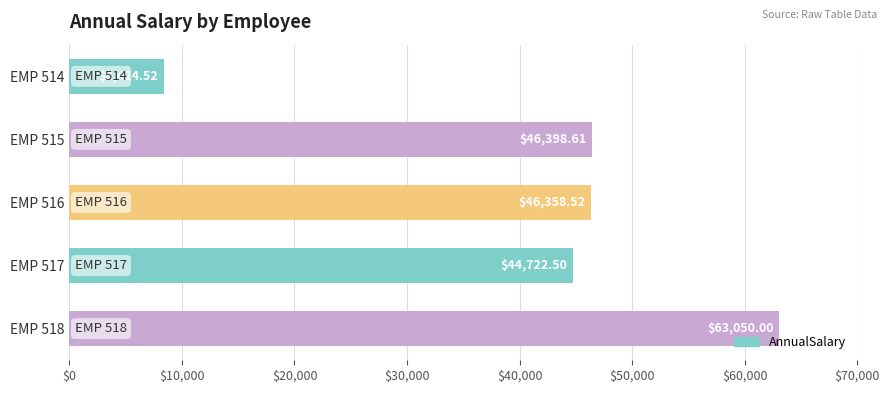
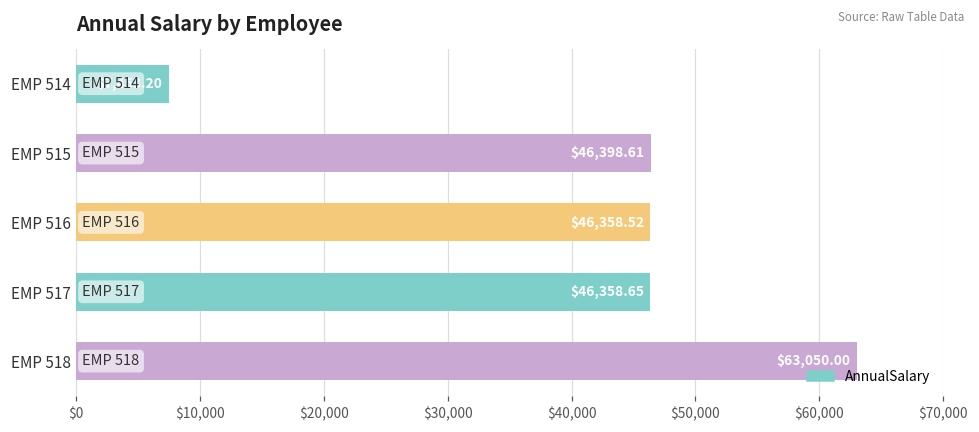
EMP 514: $8,424.52 -> $7,453.20
EMP 517: $44,722.50 -> $46,358.65
